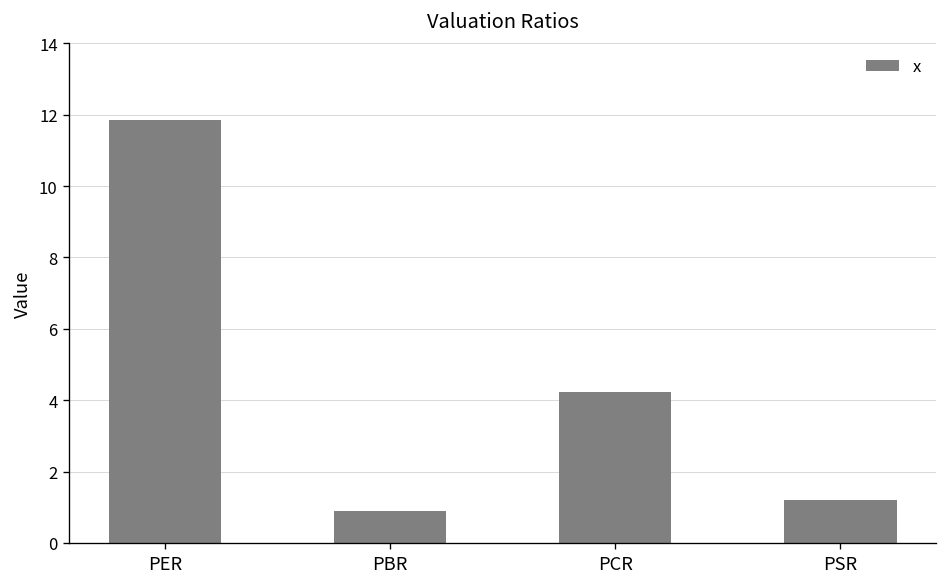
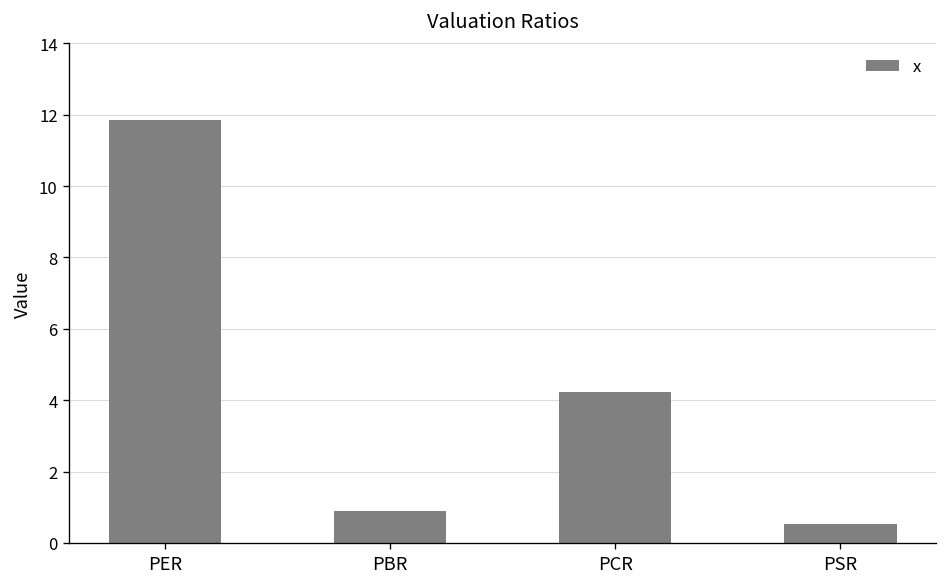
PSR: 1.2 -> 0.5
